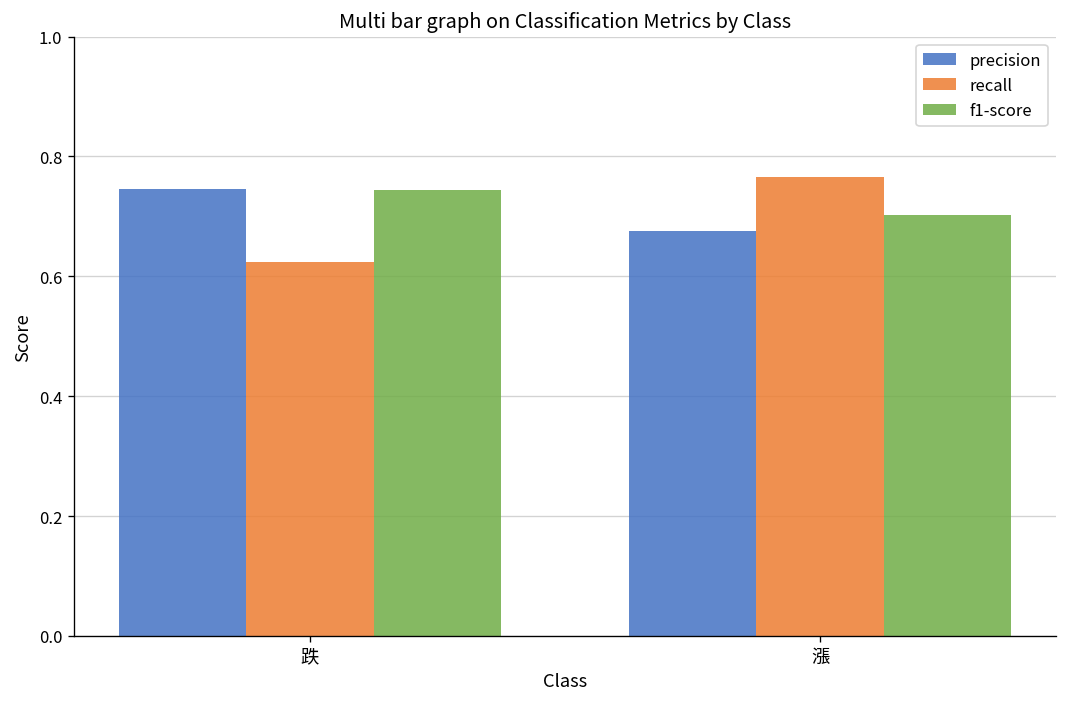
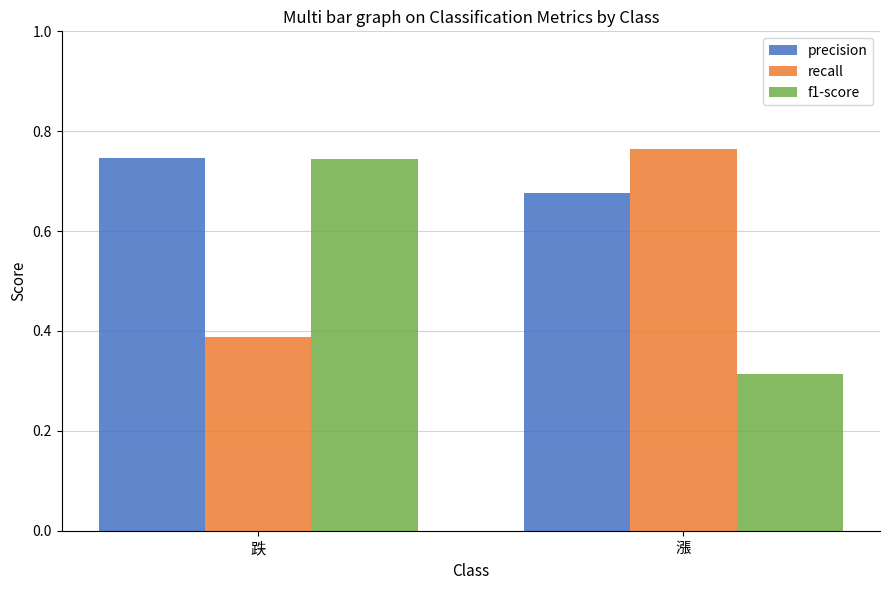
recall, 跌: 0.62 -> 0.39
f1-score, 漲: 0.70 -> 0.31
